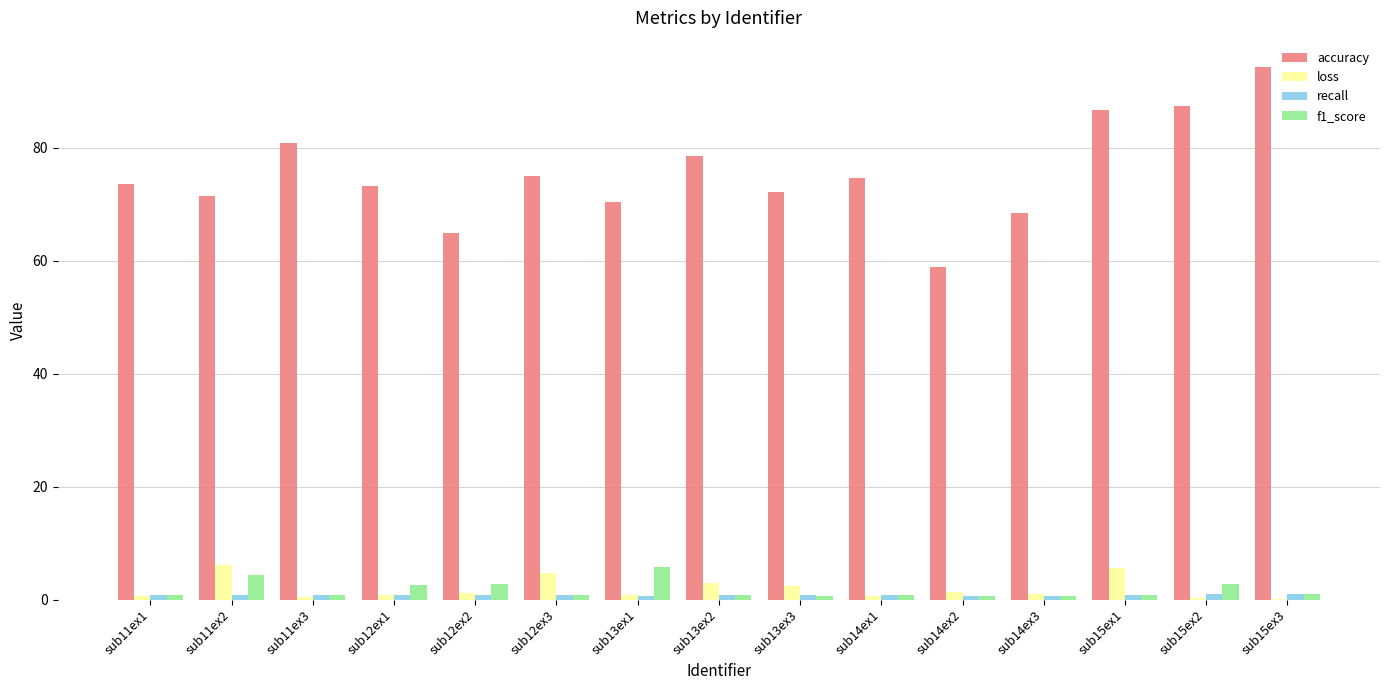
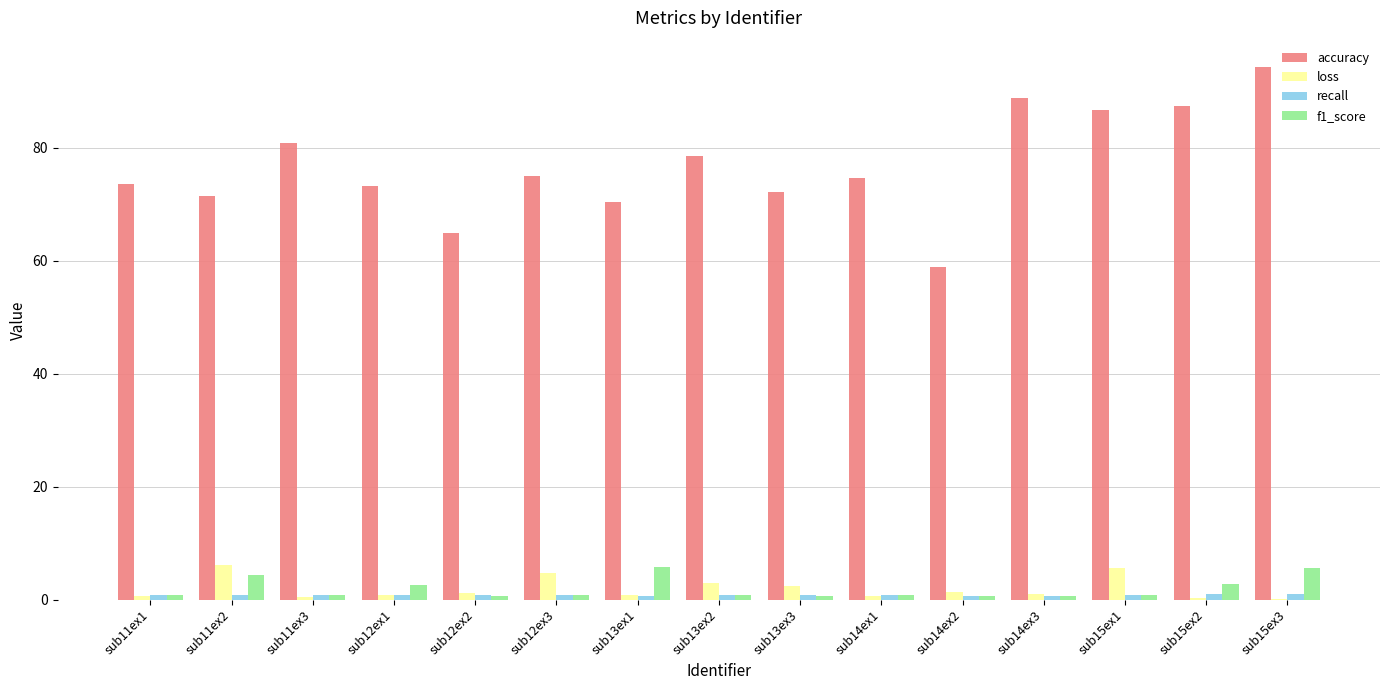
f1_score, sub12ex2: 3 -> 1
accuracy, sub14ex3: 68 -> 89
f1_score, sub15ex3: 1 -> 6
